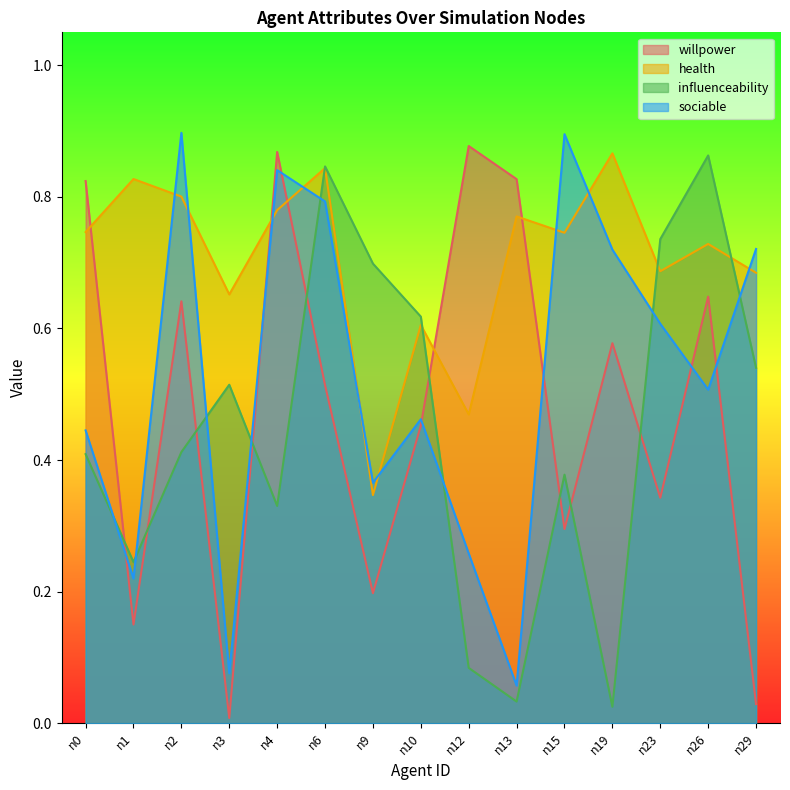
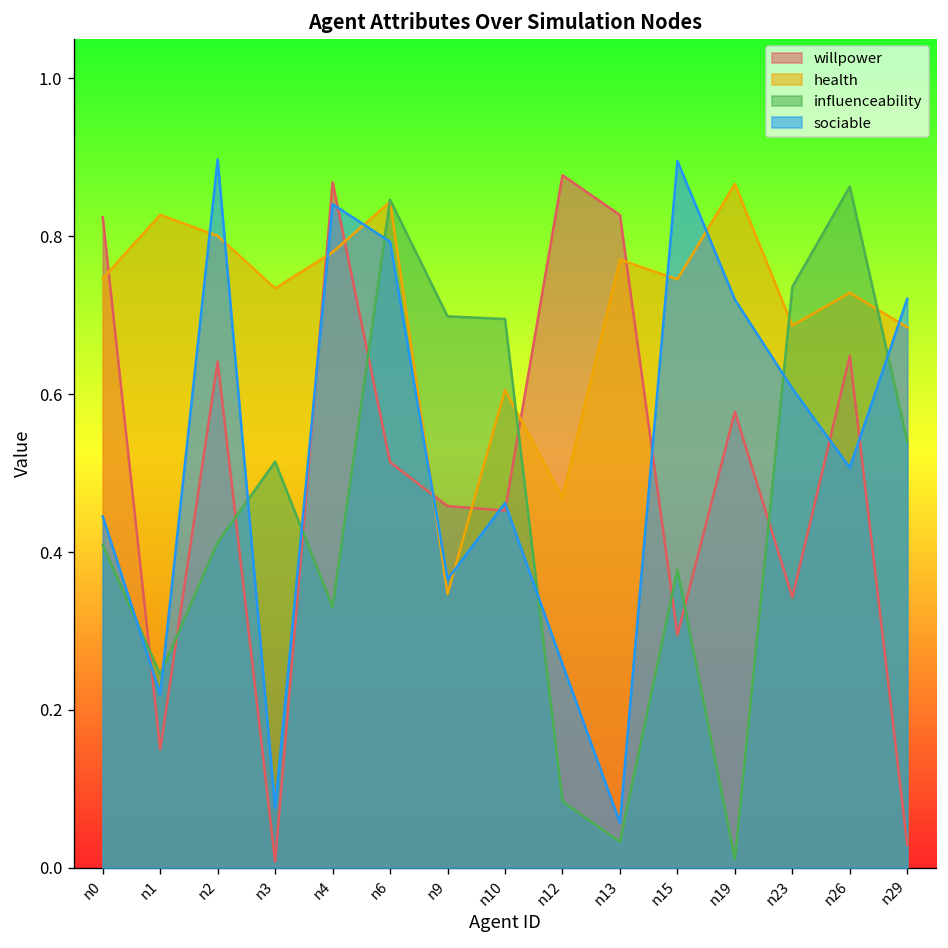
health, n3: 0.65 -> 0.73
willpower, n9: 0.20 -> 0.46
influenceability, n10: 0.62 -> 0.70
influenceability, n19: 0.03 -> 0.01
